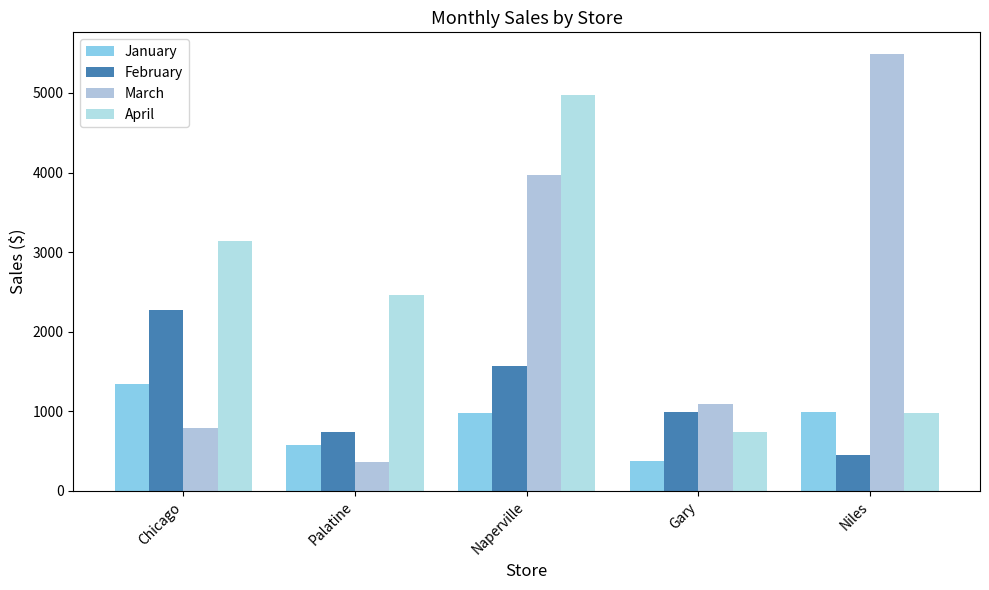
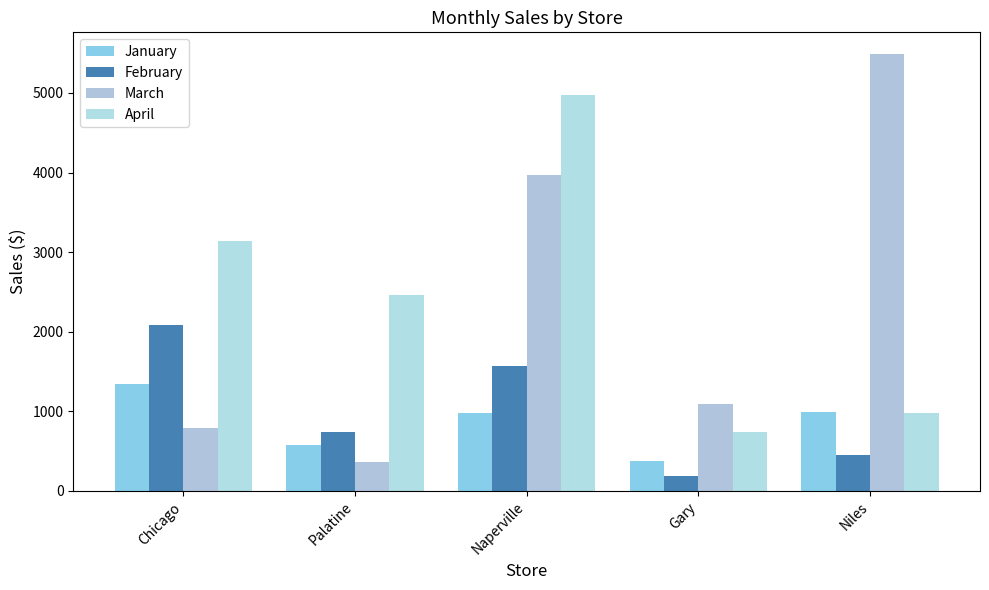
February, Chicago: 2300 -> 2100
February, Gary: 1000 -> 200
